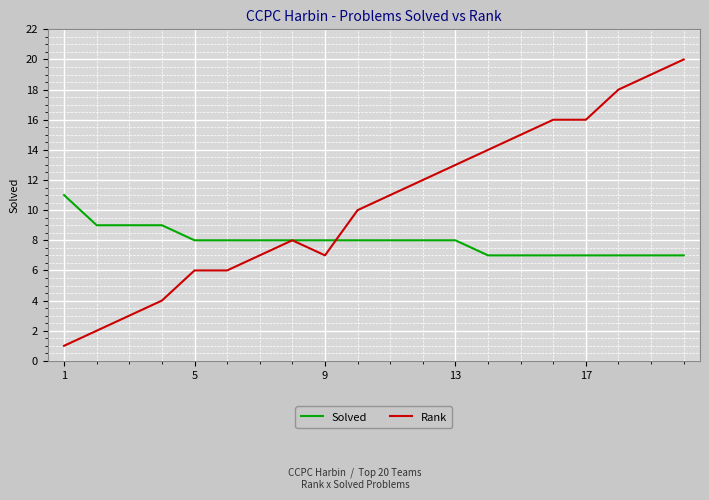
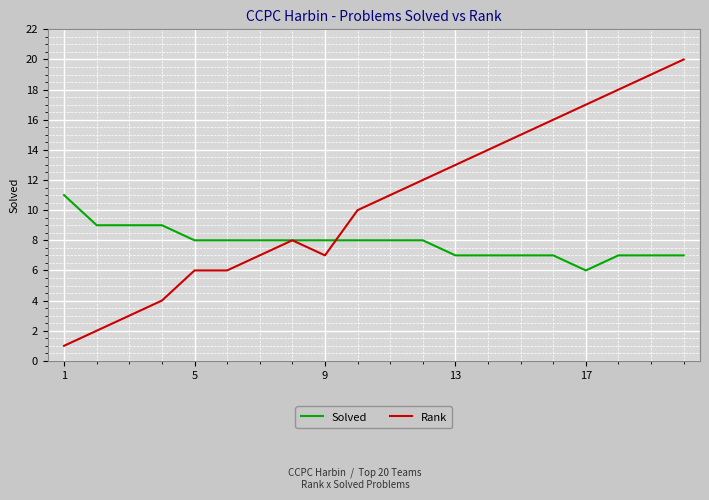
Solved, 13: 8 -> 7
Solved, 17: 7 -> 6
Rank, 17: 16 -> 17
